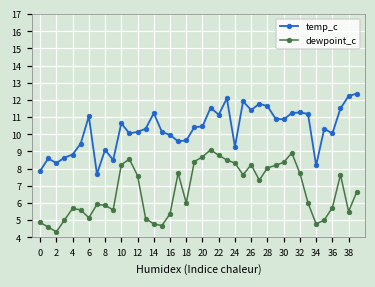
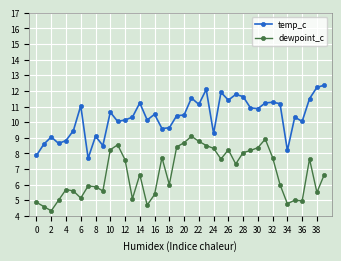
temp_c, 2: 8.3 -> 9.0
dewpoint_c, 14: 4.8 -> 6.6
temp_c, 16: 10.0 -> 10.5
dewpoint_c, 36: 5.7 -> 5.0
